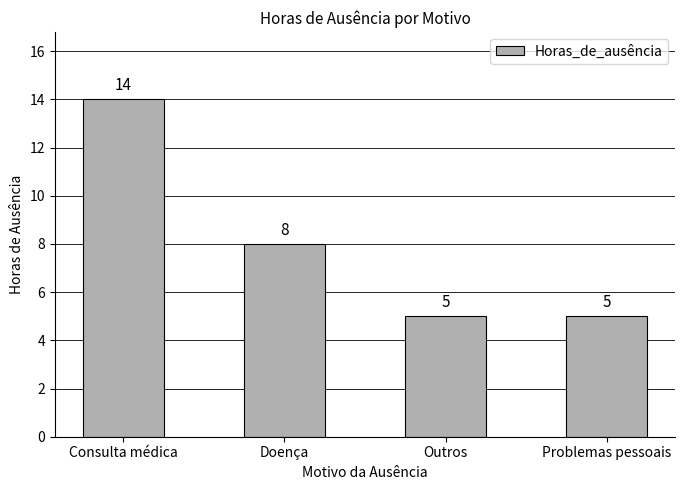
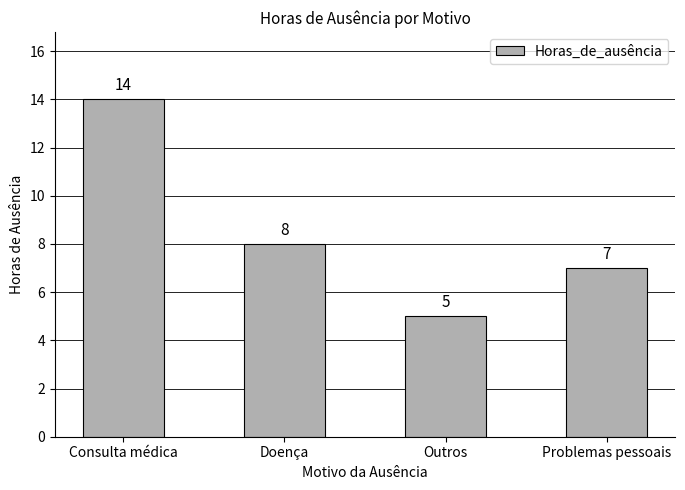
Problemas pessoais: 5 -> 7
